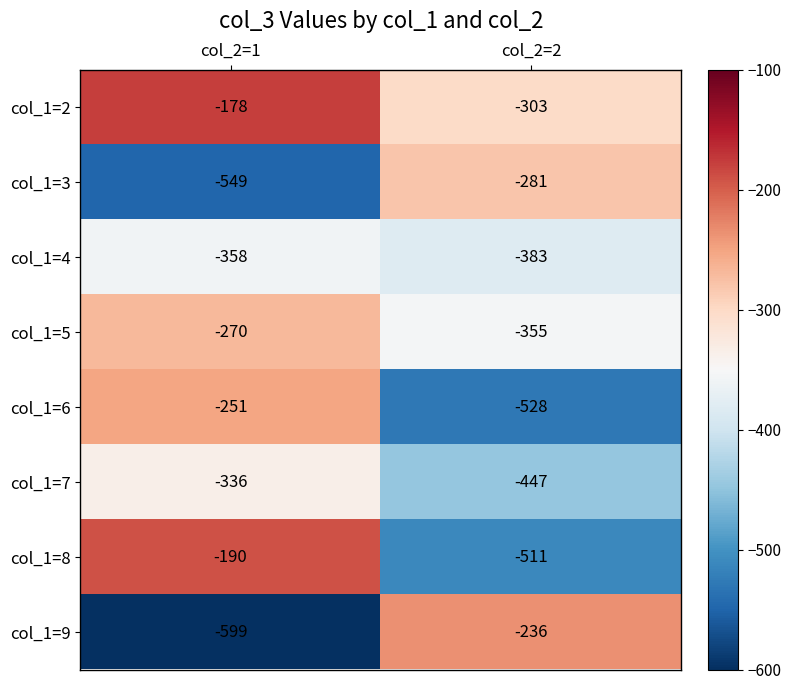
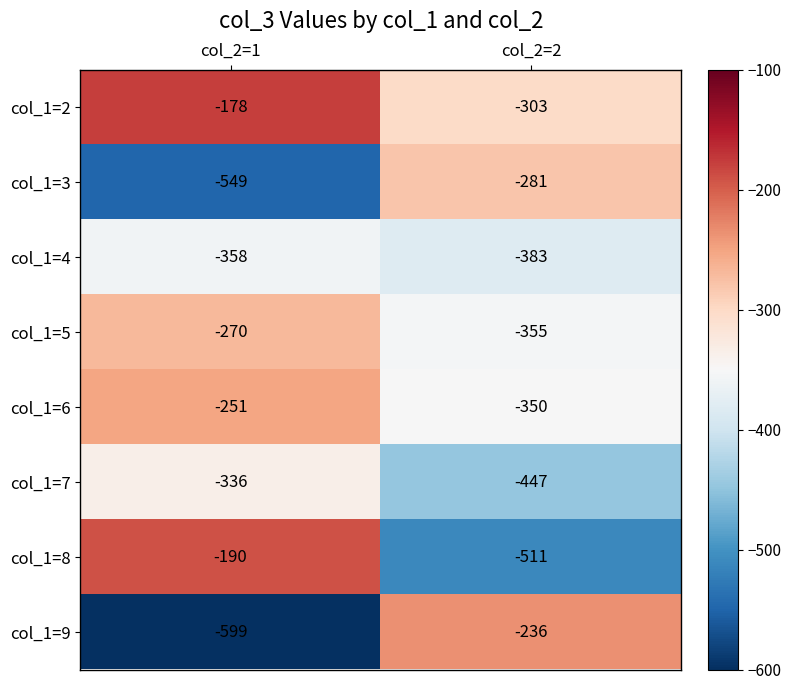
col_1=6, col_2=2: -528 -> -350
